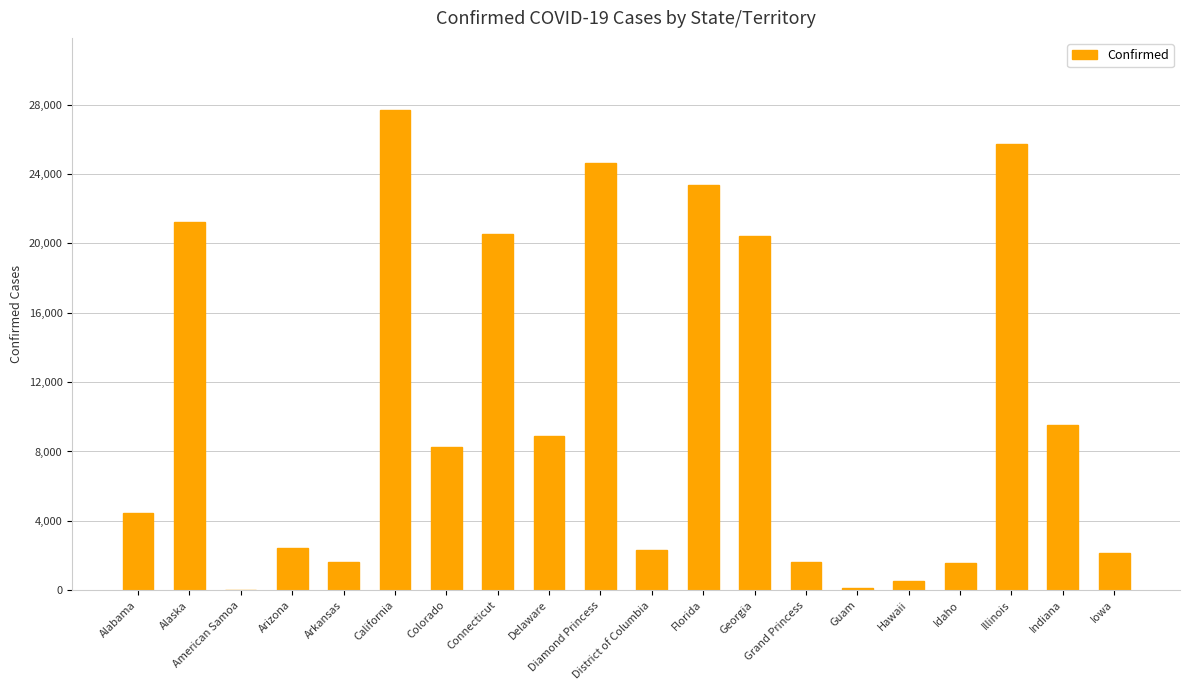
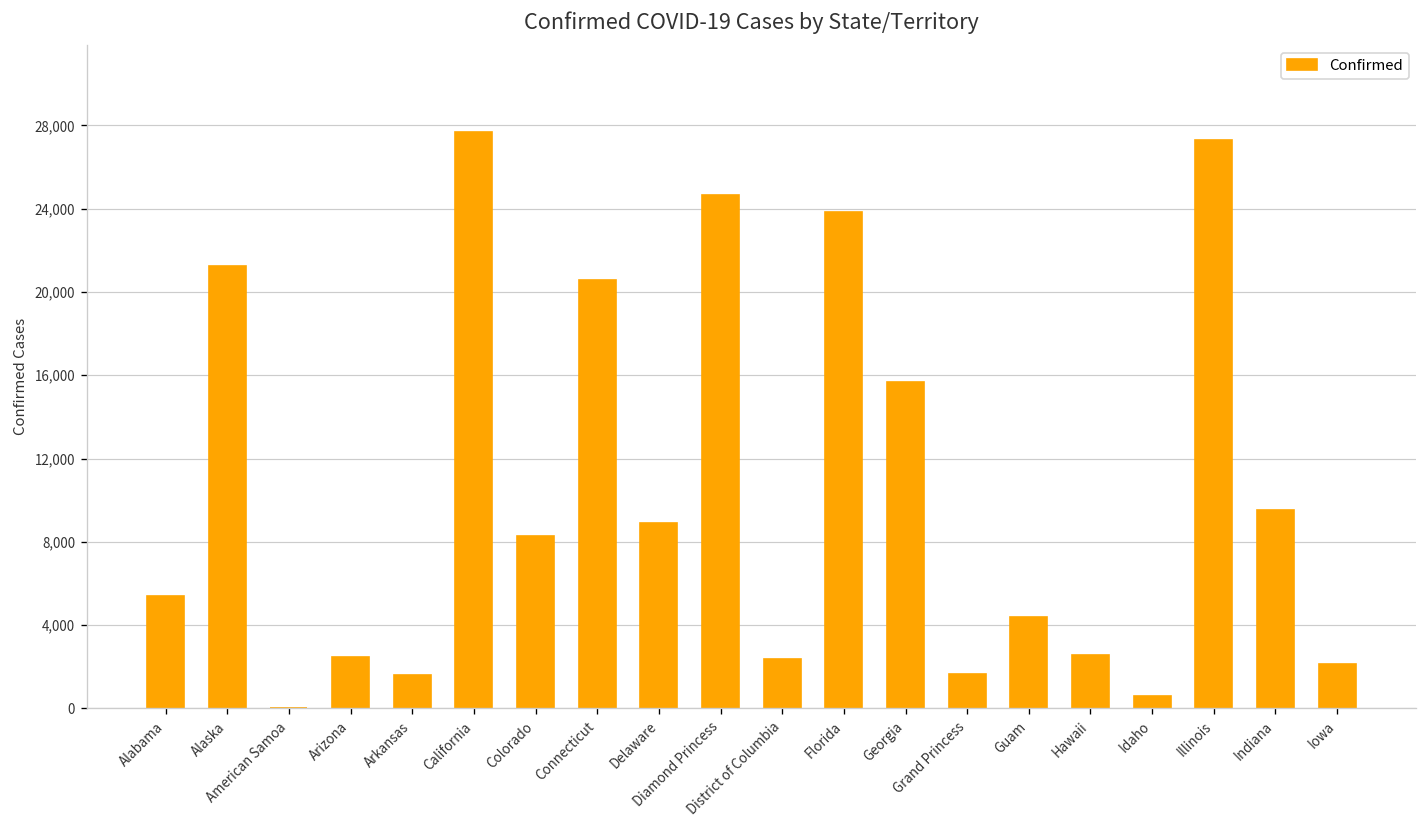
Alabama: 4,500 -> 5,400
Florida: 23,300 -> 23,900
Georgia: 20,400 -> 15,700
Guam: 100 -> 4,400
Hawaii: 500 -> 2,600
Idaho: 1,600 -> 600
Illinois: 25,700 -> 27,300
